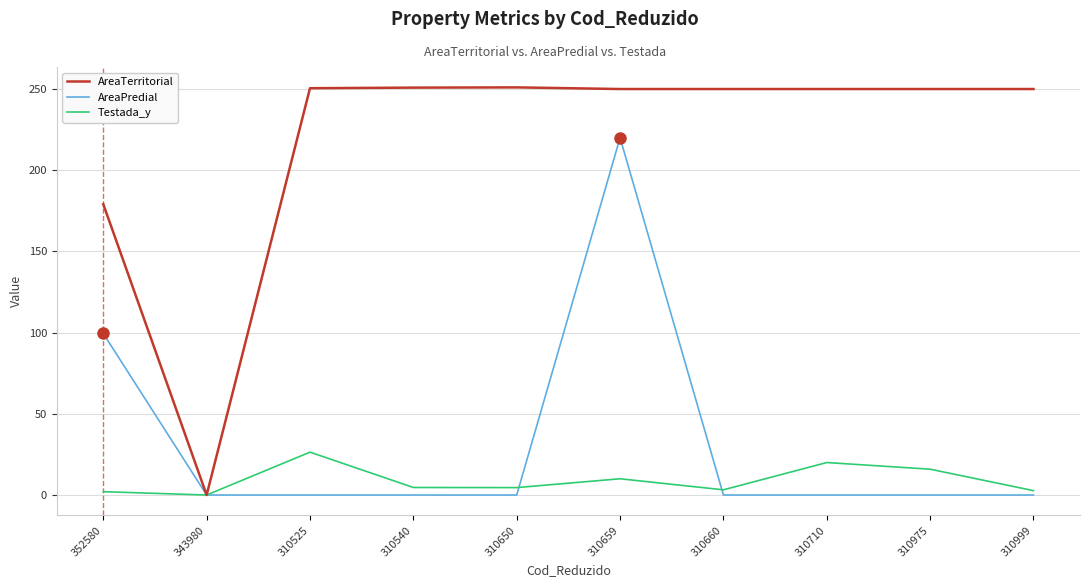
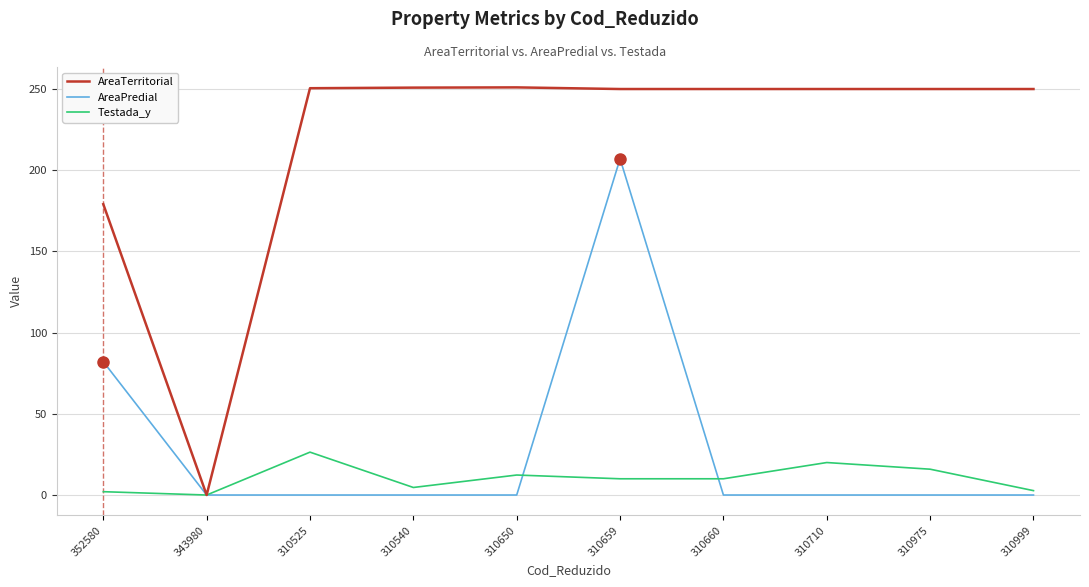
AreaPredial, 352580: 99 -> 82
Testada_y, 310650: 5 -> 12
AreaPredial, 310659: 220 -> 207
Testada_y, 310660: 3 -> 10
